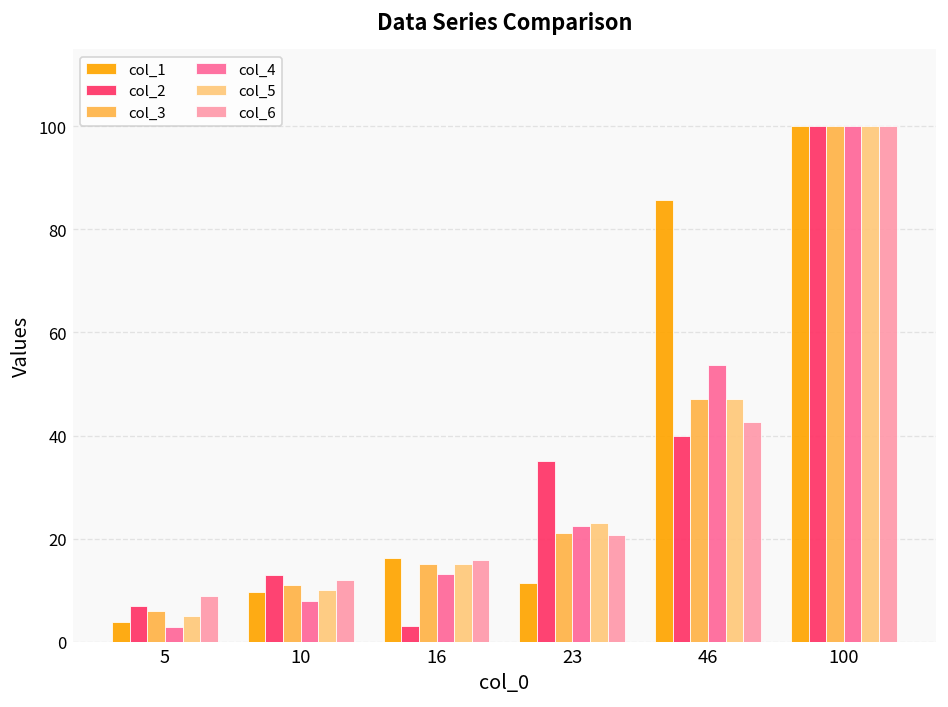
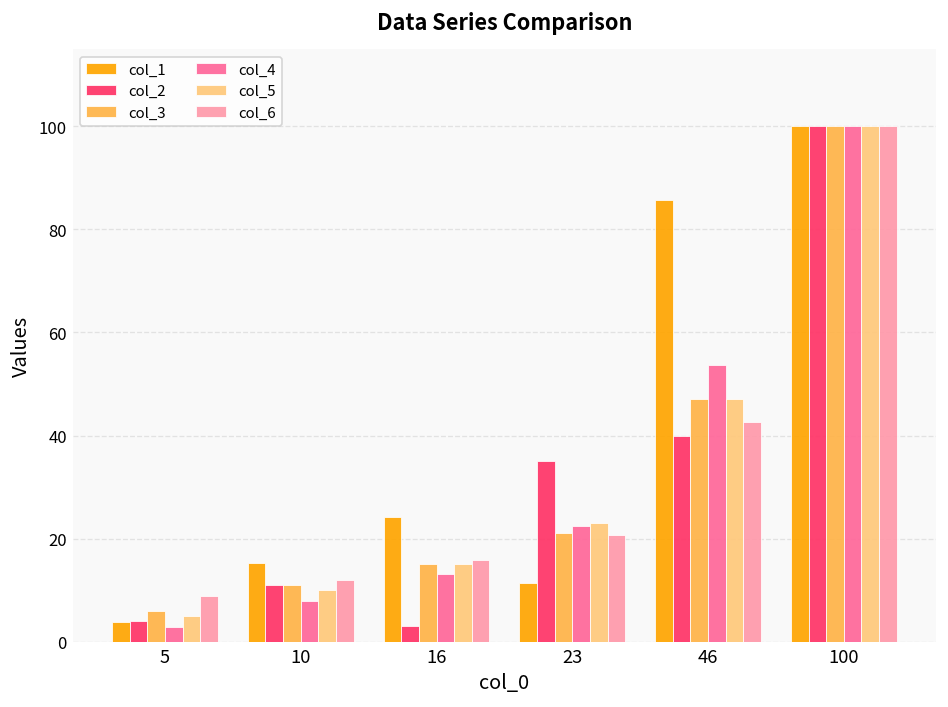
col_2, 5: 7 -> 4
col_1, 10: 10 -> 15
col_2, 10: 13 -> 11
col_1, 16: 16 -> 24
